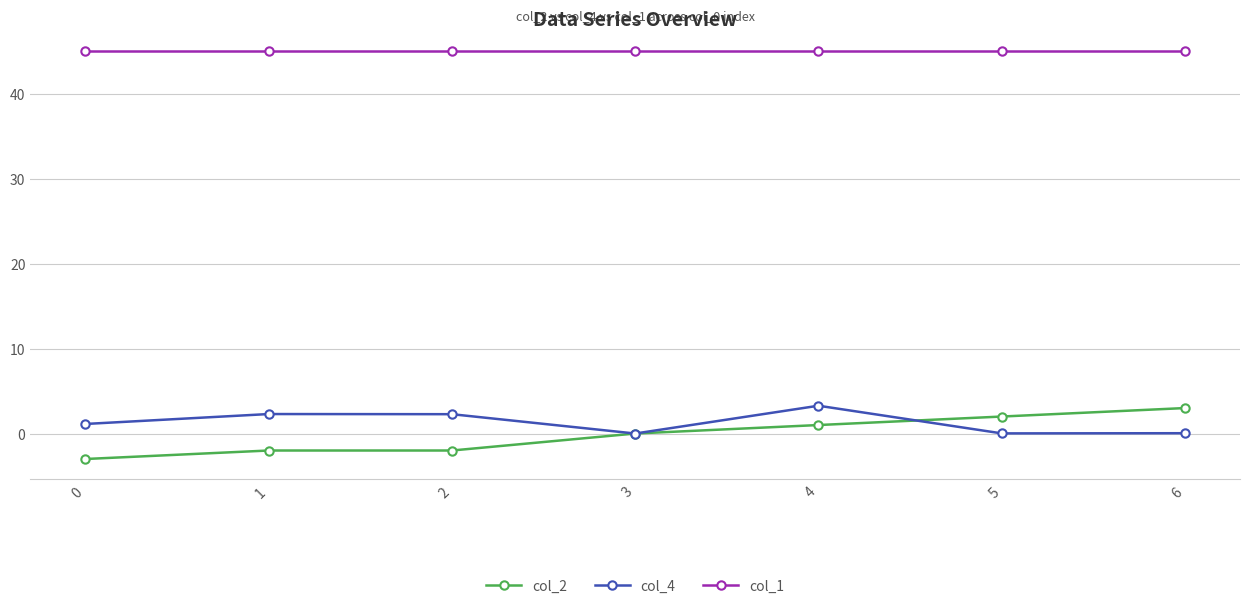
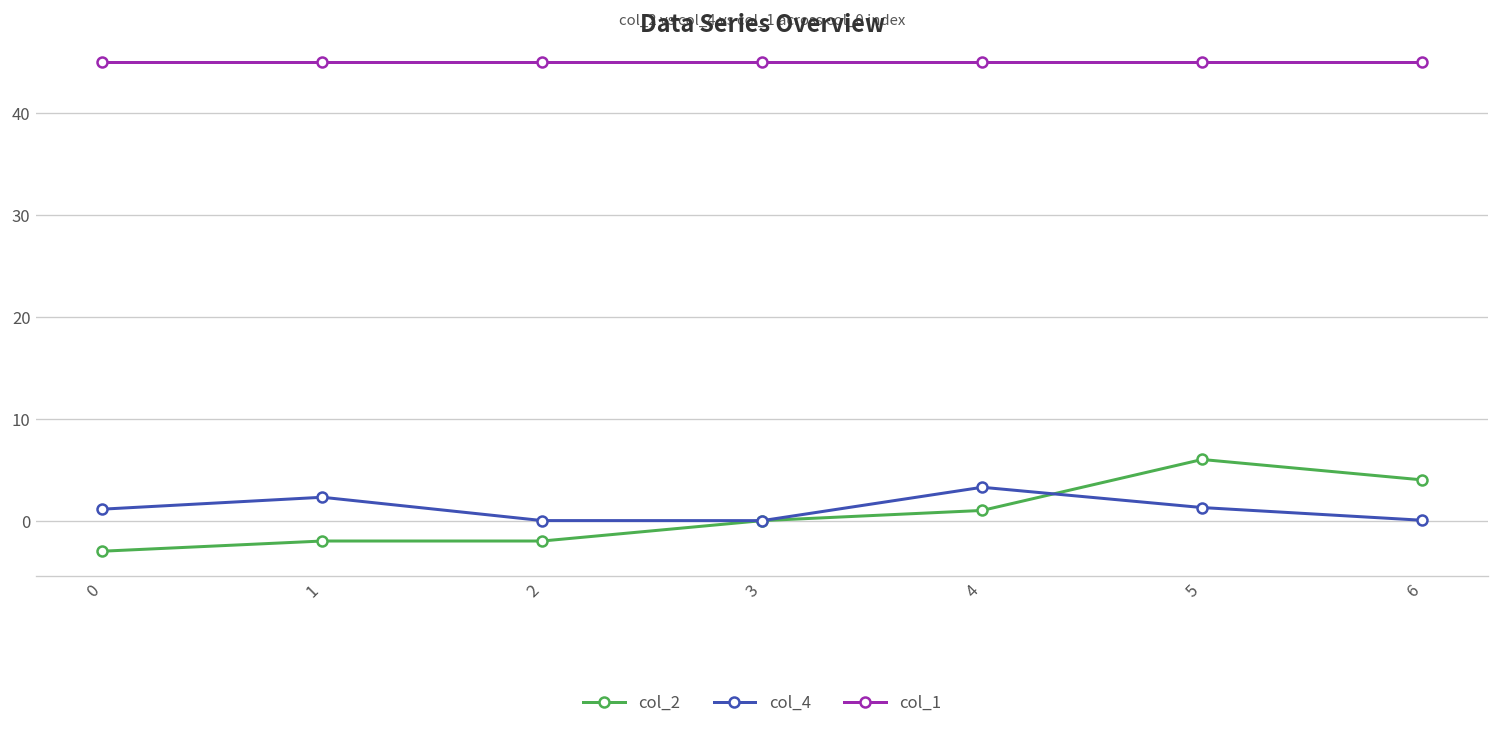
col_4, 2: 2 -> 0
col_2, 5: 2 -> 6
col_4, 5: 0 -> 1
col_2, 6: 3 -> 4
